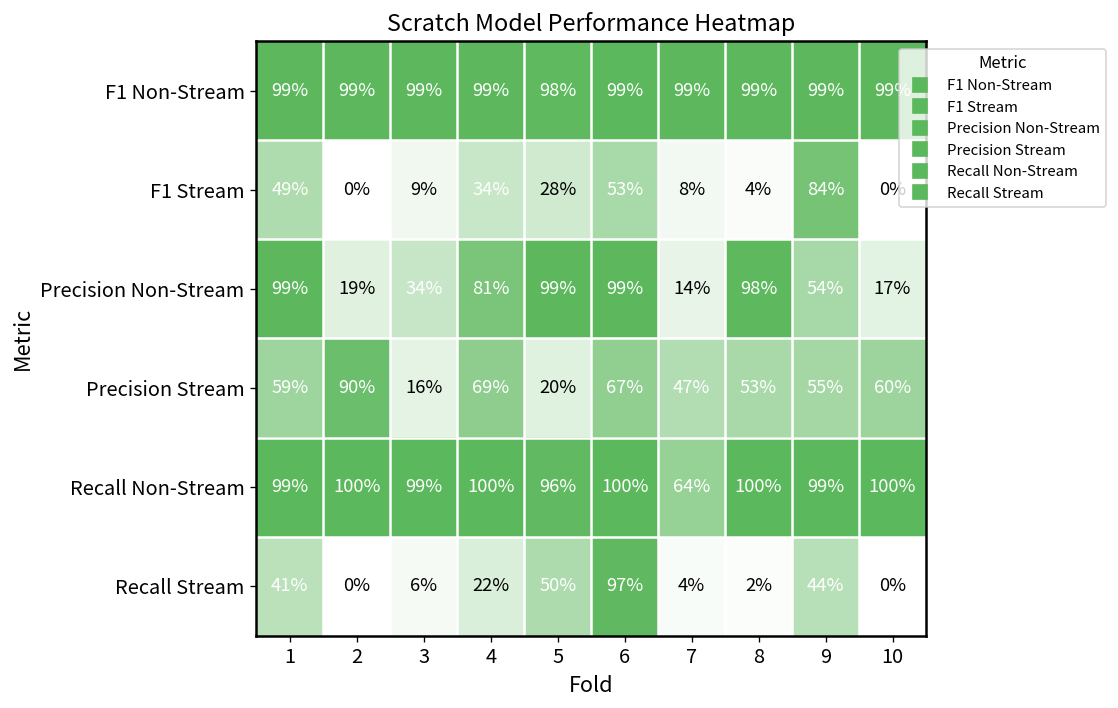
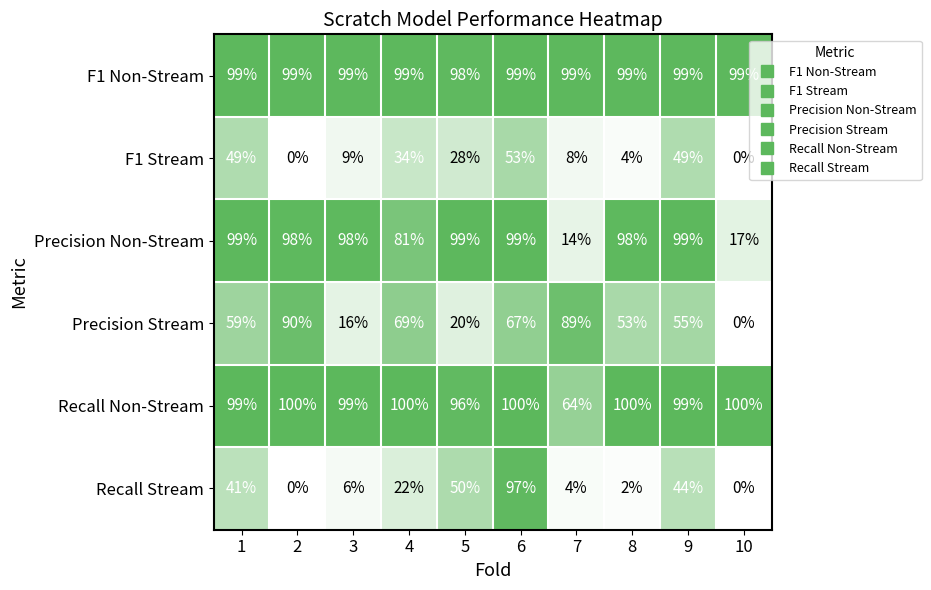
F1 Stream, 9: 84% -> 49%
Precision Non-Stream, 2: 19% -> 98%
Precision Non-Stream, 3: 34% -> 98%
Precision Non-Stream, 9: 54% -> 99%
Precision Stream, 7: 47% -> 89%
Precision Stream, 10: 60% -> 0%
